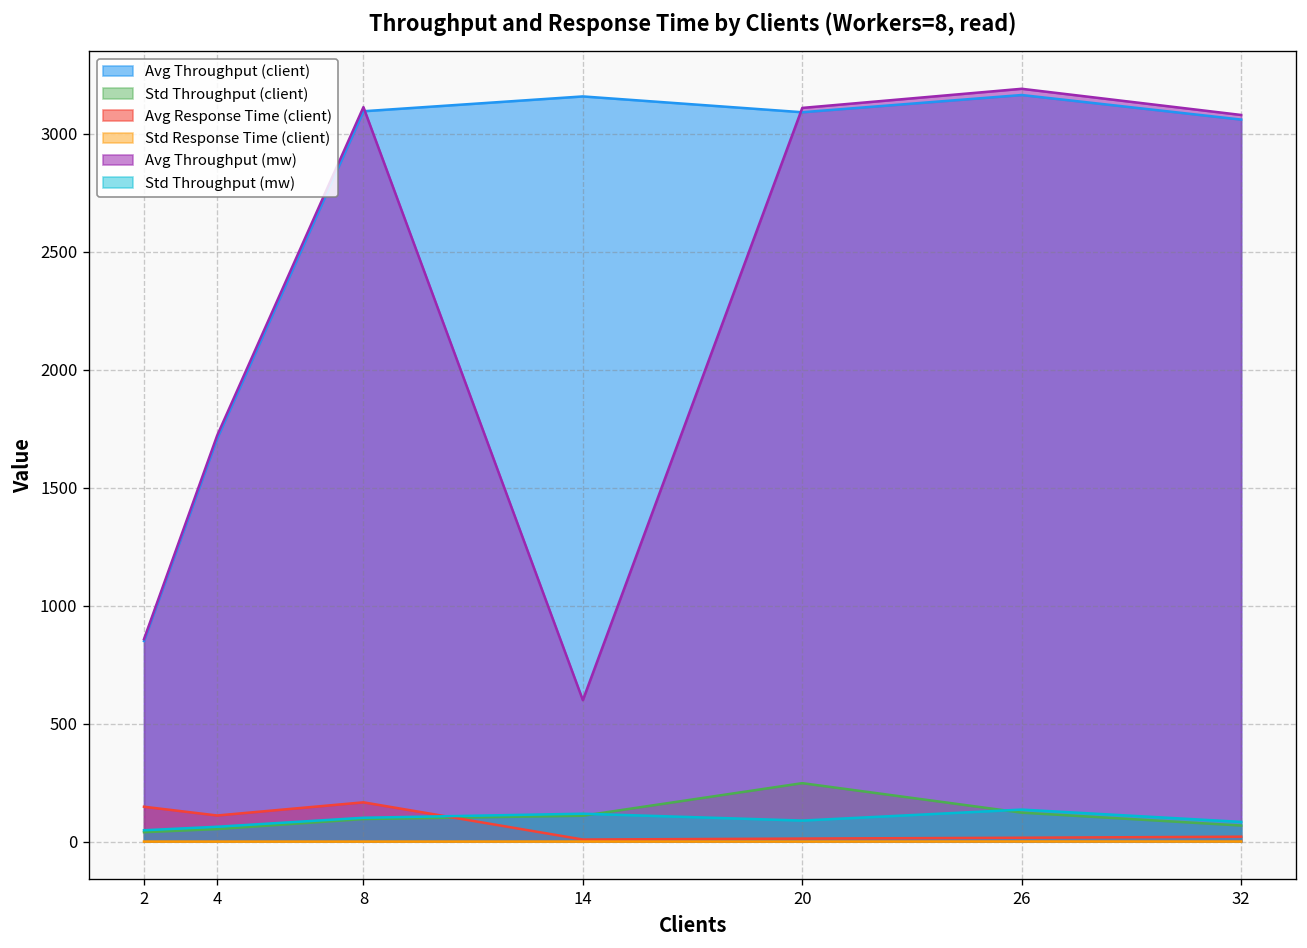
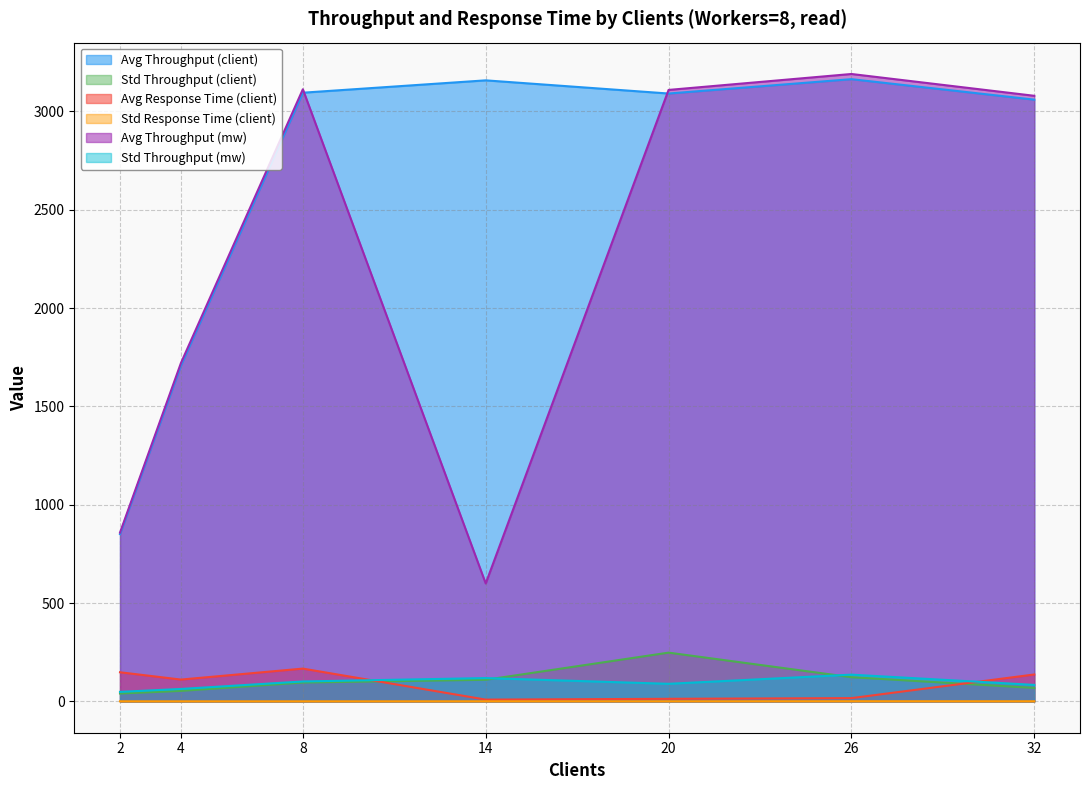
Avg Response Time (client), 32: 20 -> 140
